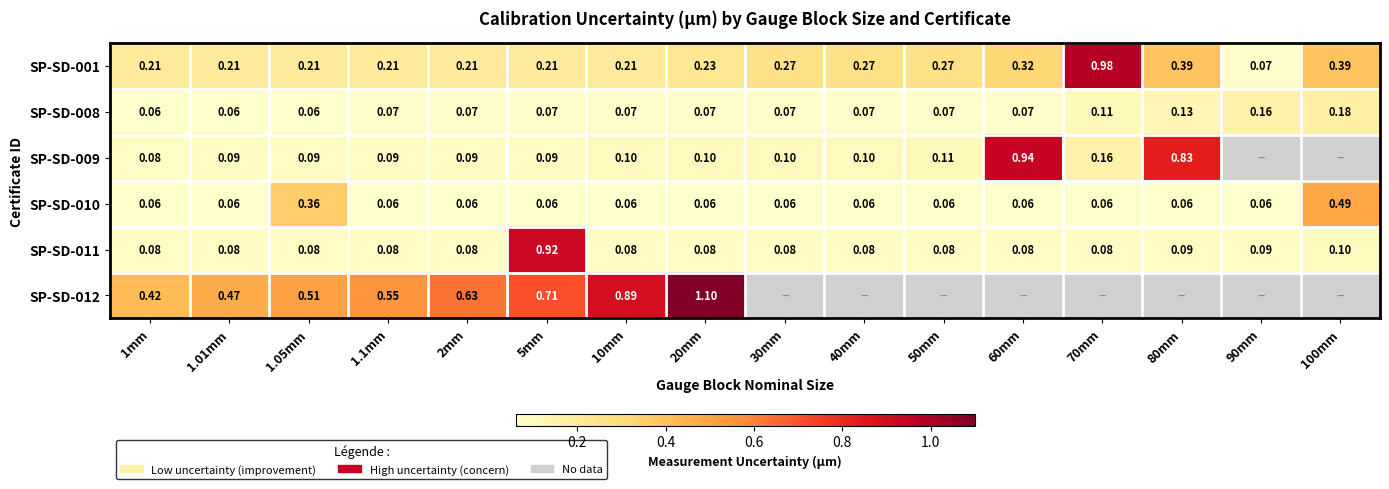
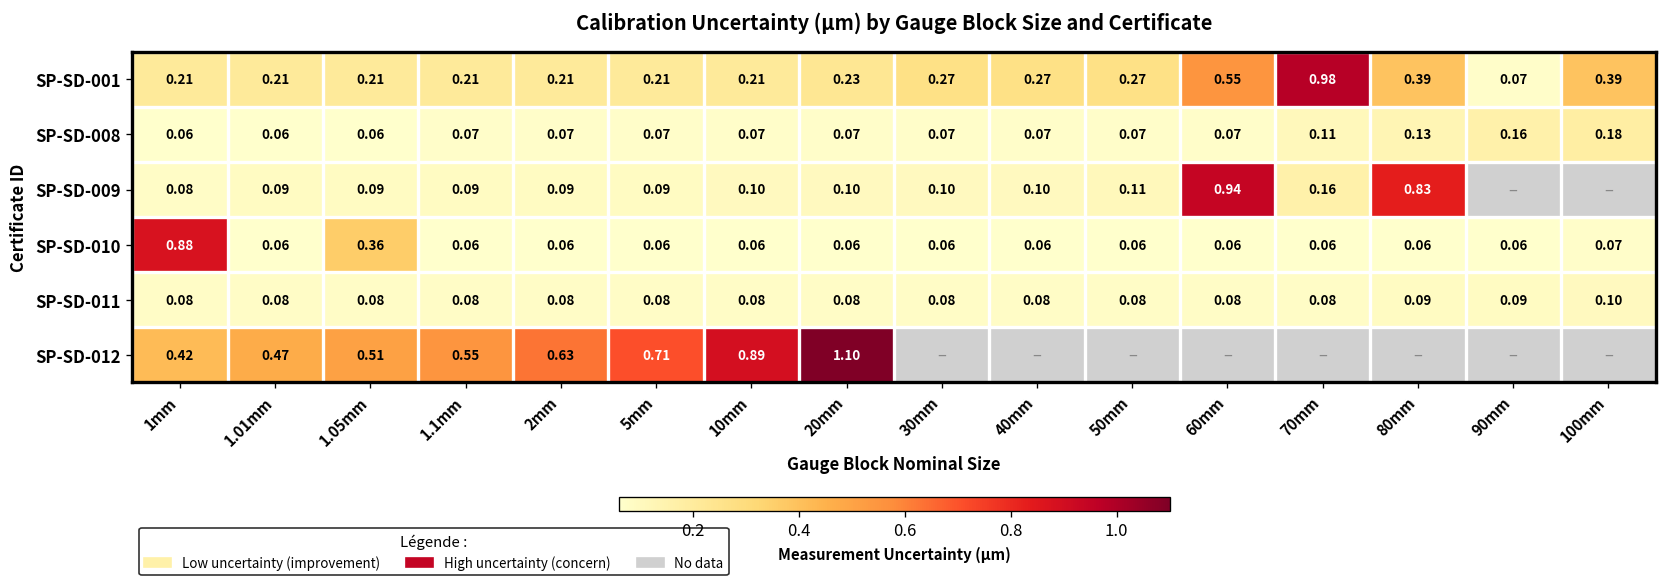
SP-SD-001, 60mm: 0.32 -> 0.55
SP-SD-010, 1mm: 0.06 -> 0.88
SP-SD-010, 100mm: 0.49 -> 0.07
SP-SD-011, 5mm: 0.92 -> 0.08
